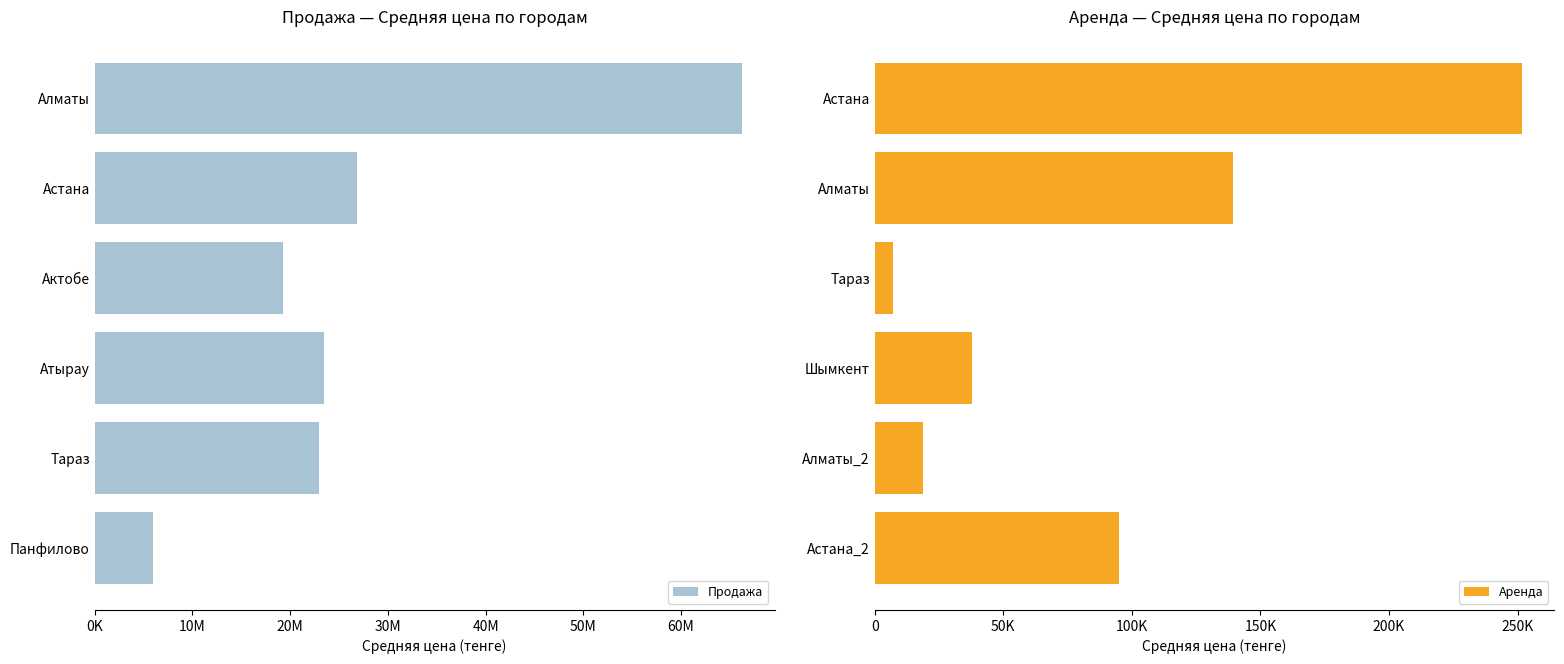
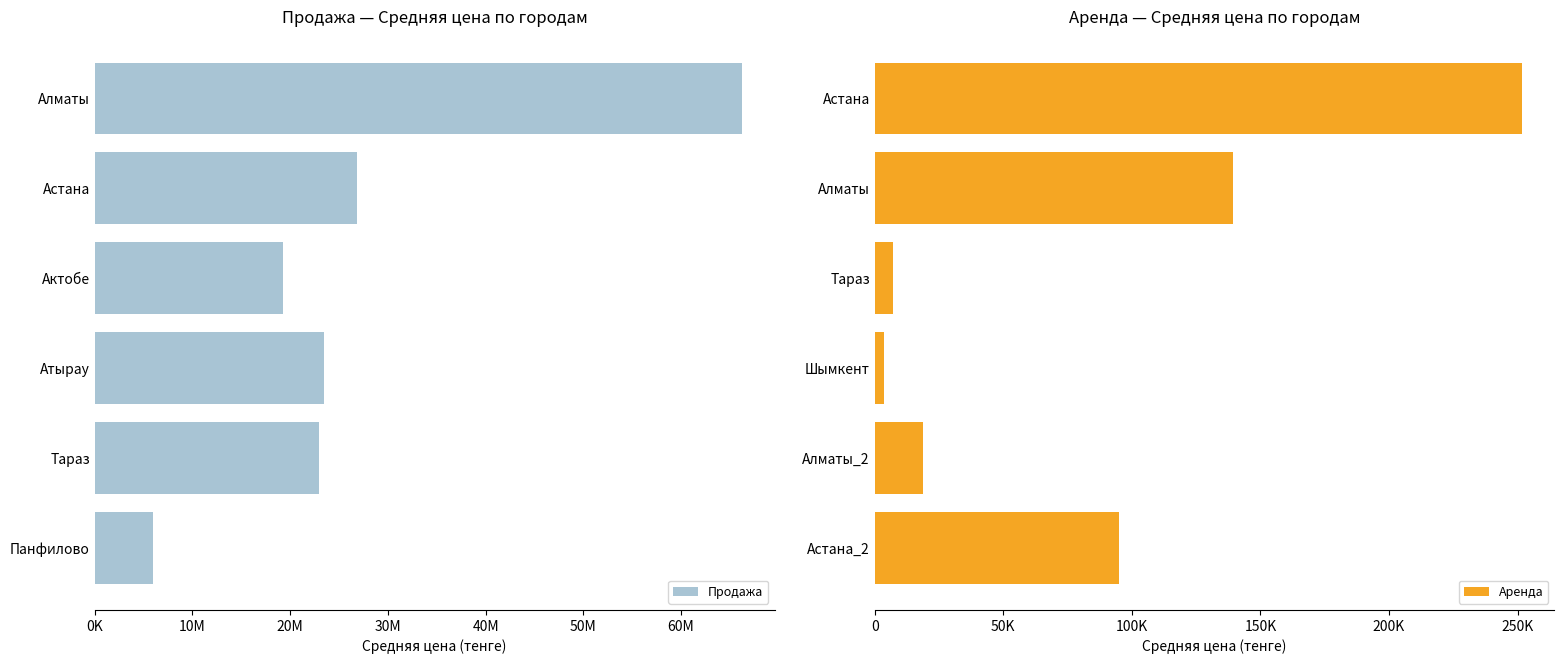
Аренда — Средняя цена по городам, Шымкент: 38000 -> 4000
